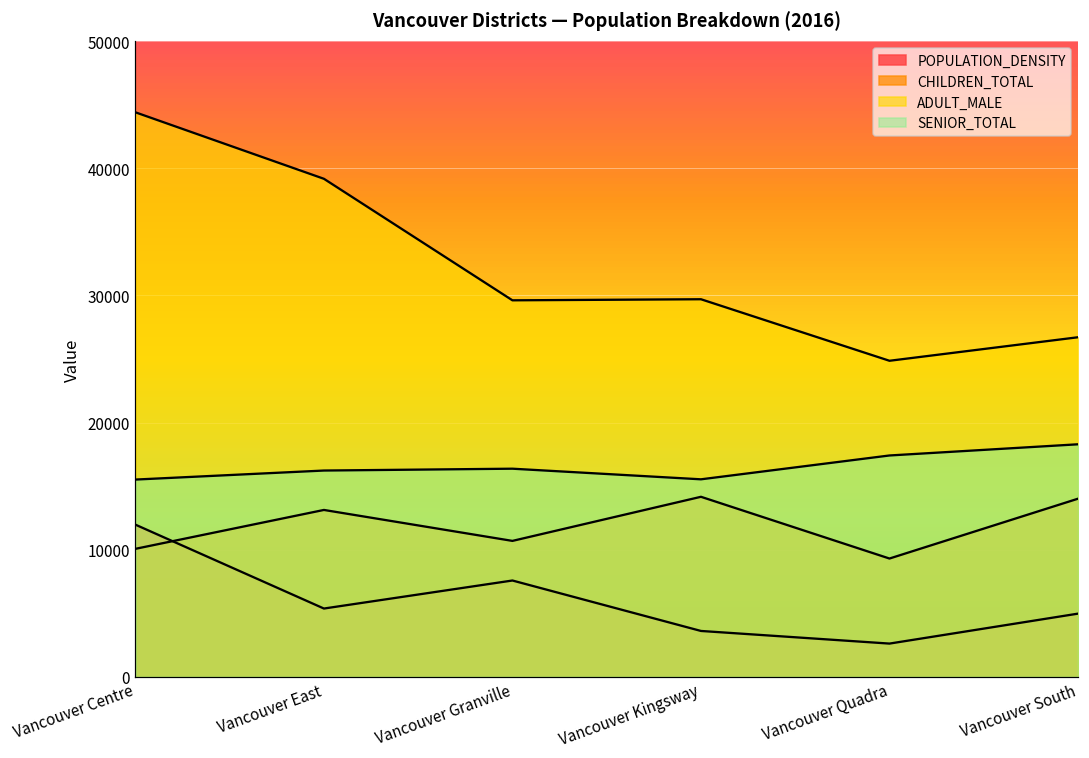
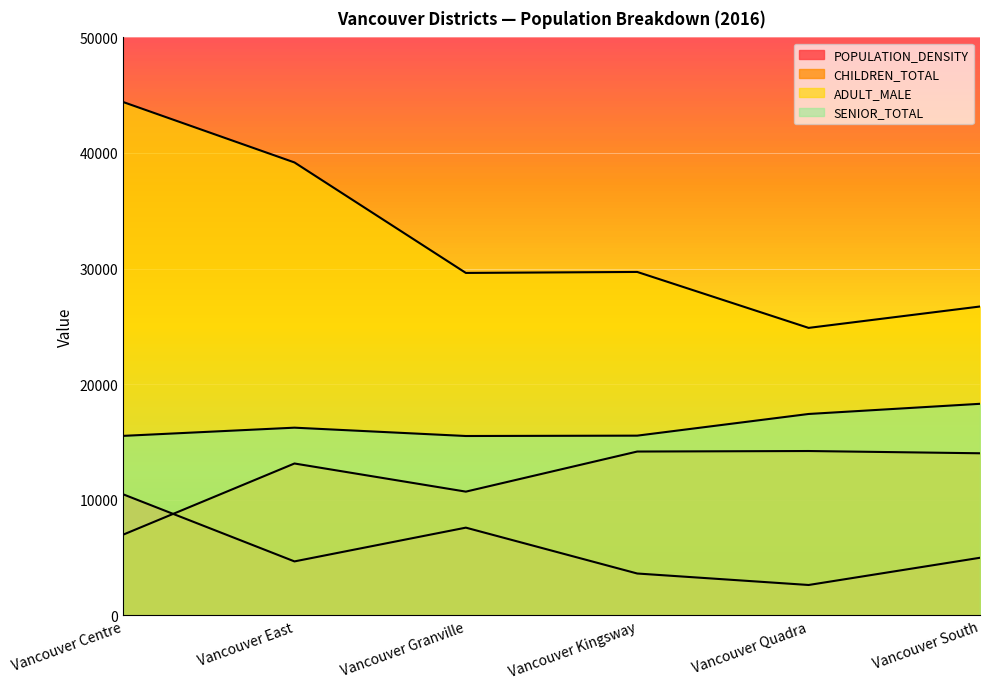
POPULATION_DENSITY, Vancouver Centre: 12000 -> 10500
CHILDREN_TOTAL, Vancouver Centre: 10100 -> 7000
POPULATION_DENSITY, Vancouver East: 5400 -> 4700
SENIOR_TOTAL, Vancouver Granville: 16400 -> 15500
CHILDREN_TOTAL, Vancouver Quadra: 9300 -> 14200
